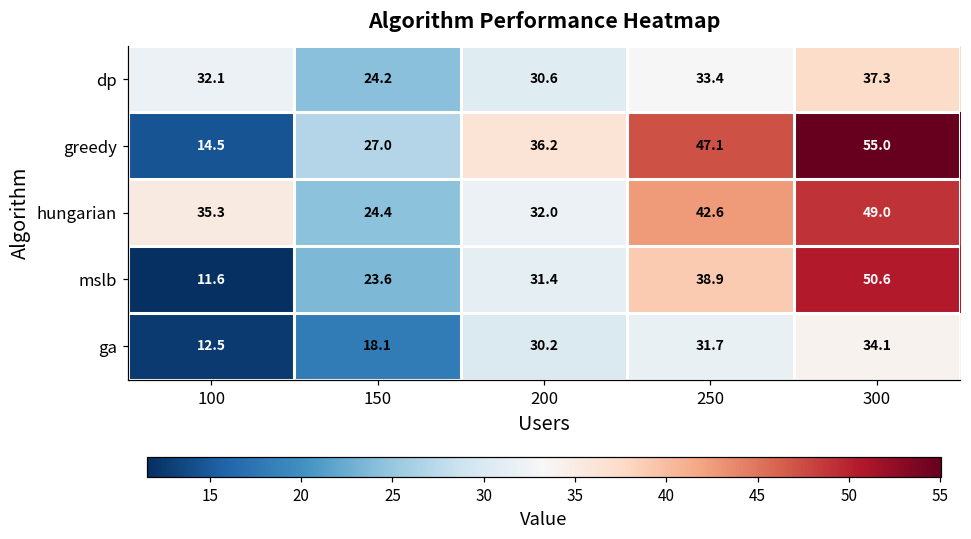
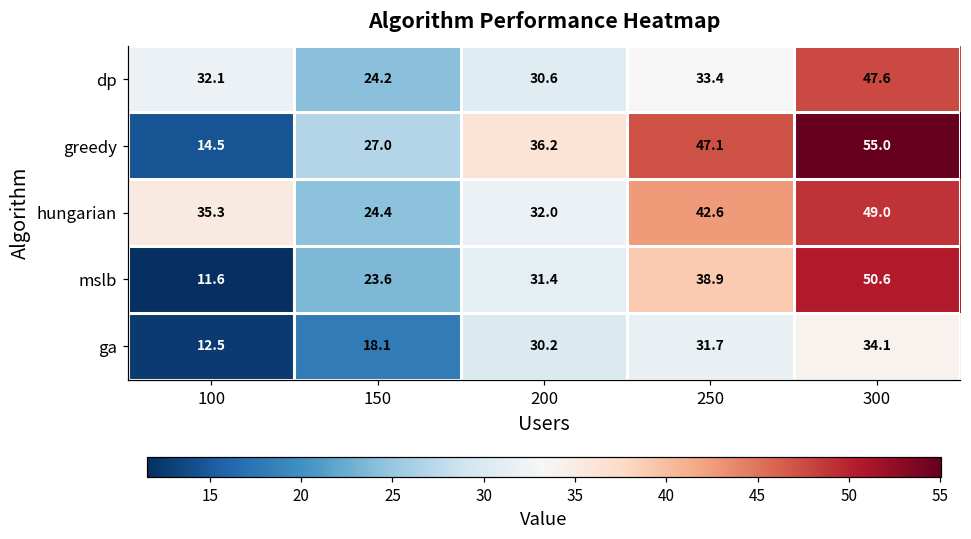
dp, 300: 37.3 -> 47.6
